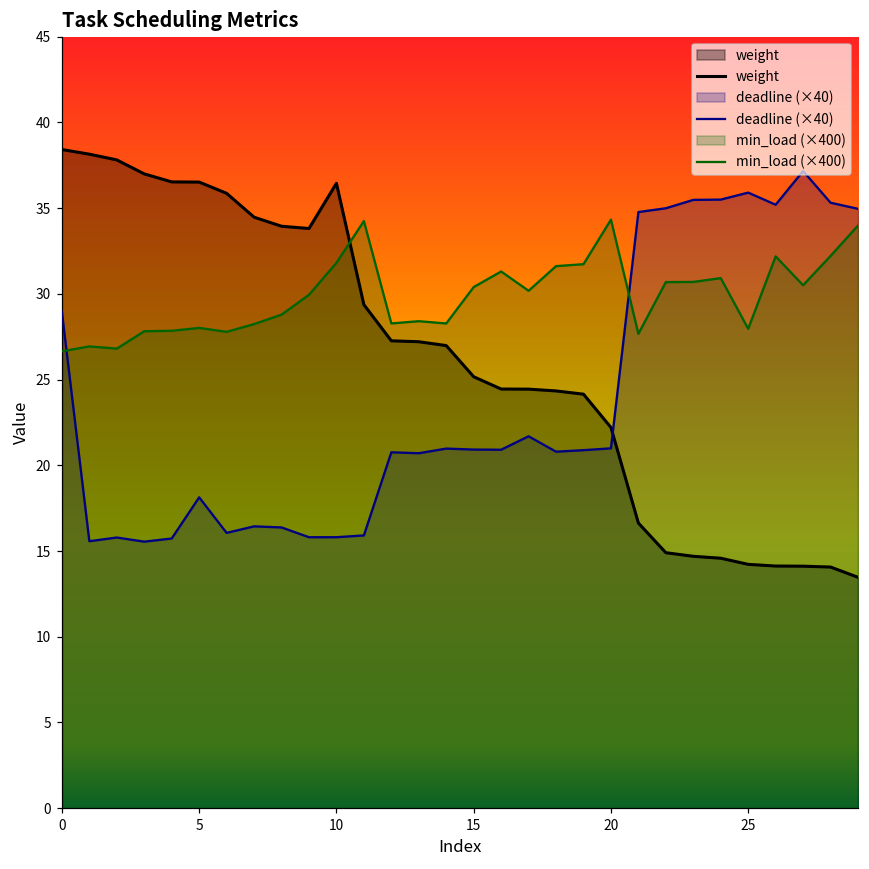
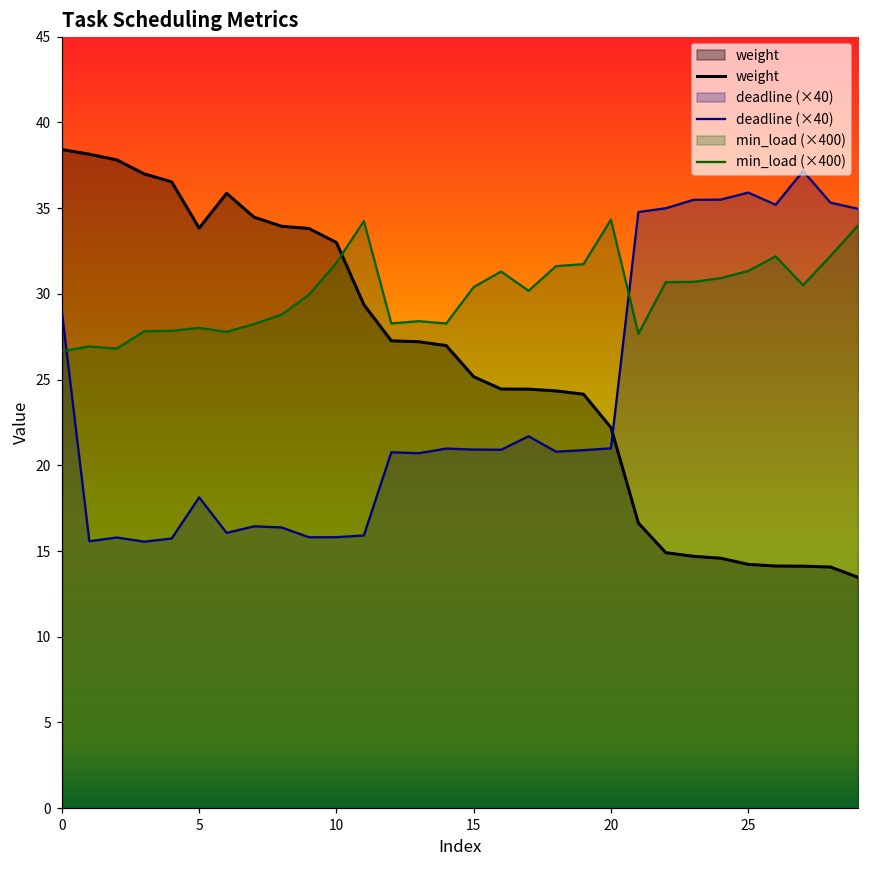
weight, 5: 36.5 -> 33.8
weight, 10: 36.4 -> 33.0
min_load (×400), 25: 28.0 -> 31.3
